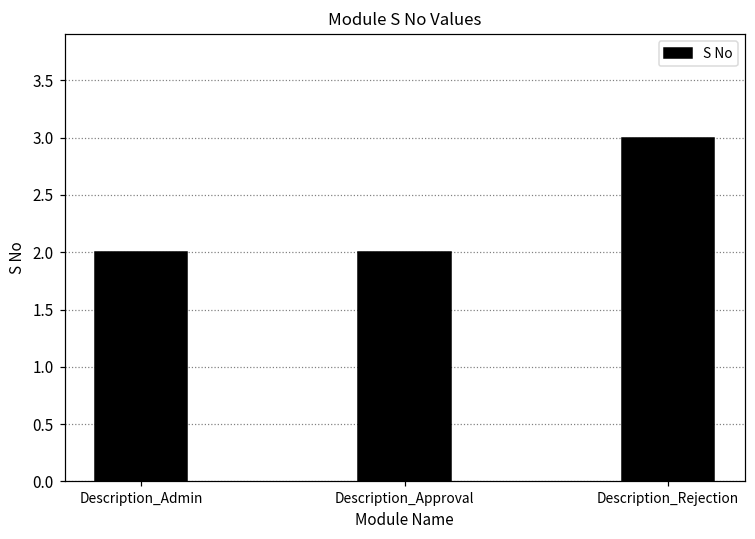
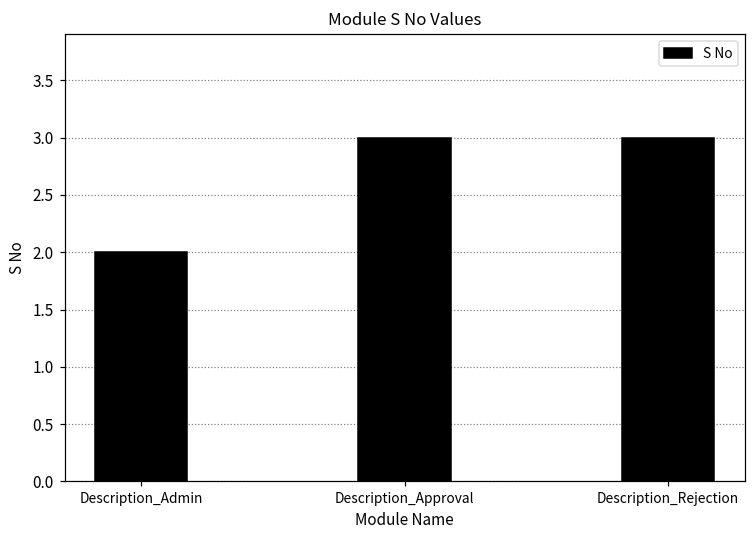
Description_Approval: 2 -> 3
